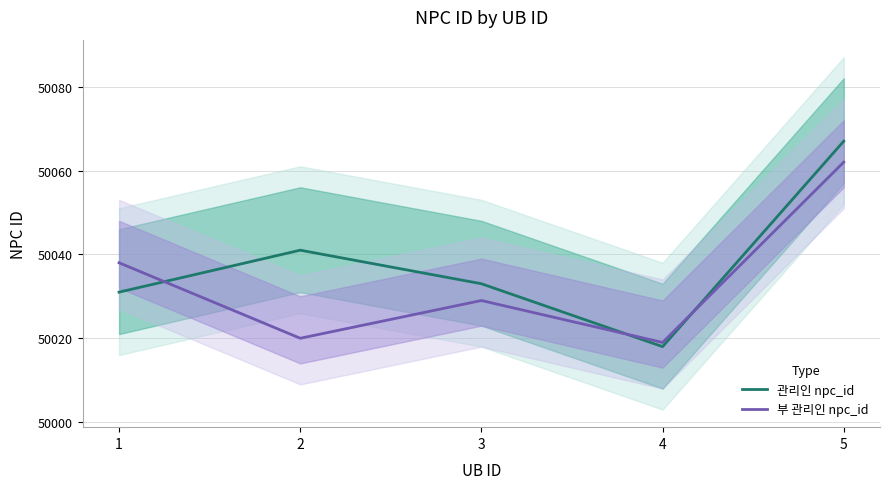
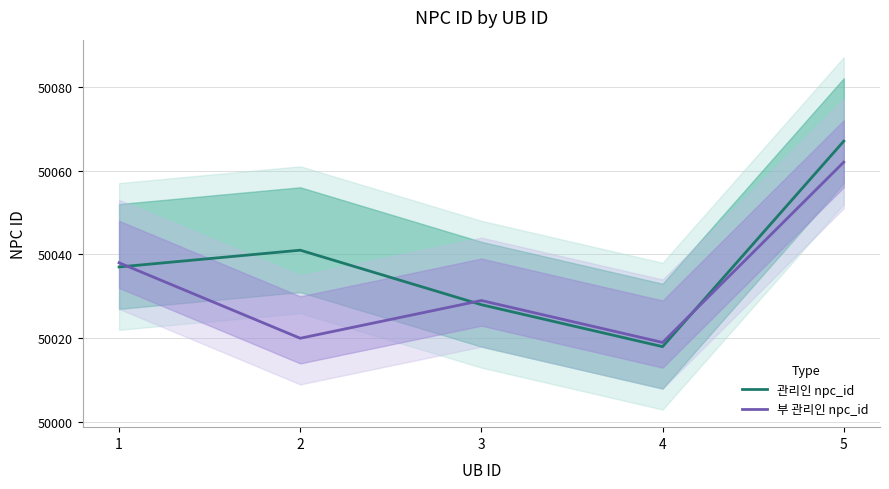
관리인 npc_id, 1: 50031 -> 50037
관리인 npc_id, 3: 50033 -> 50028
